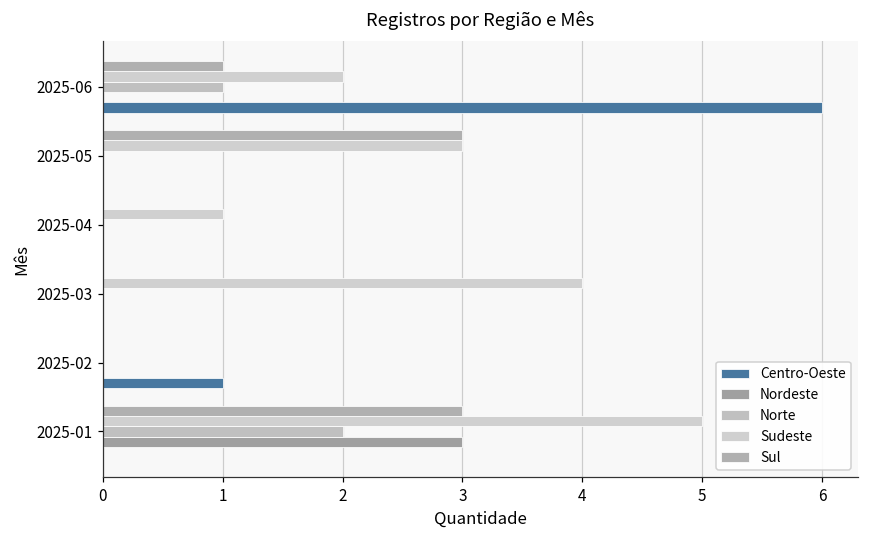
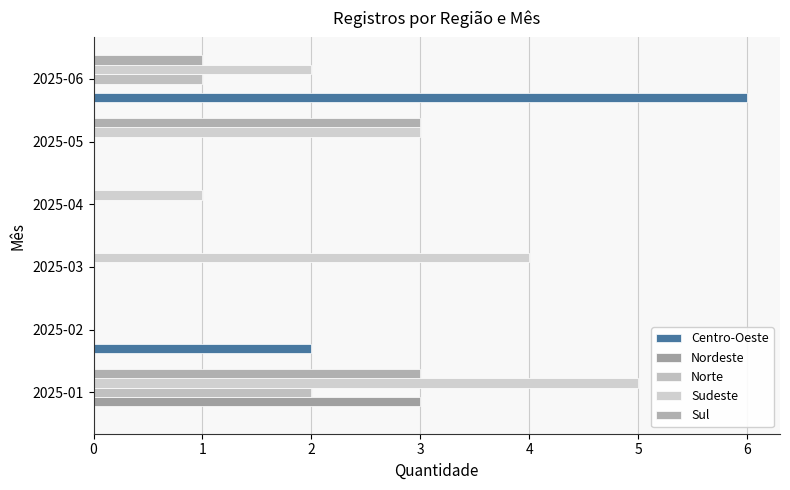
Centro-Oeste, 2025-02: 1 -> 2
